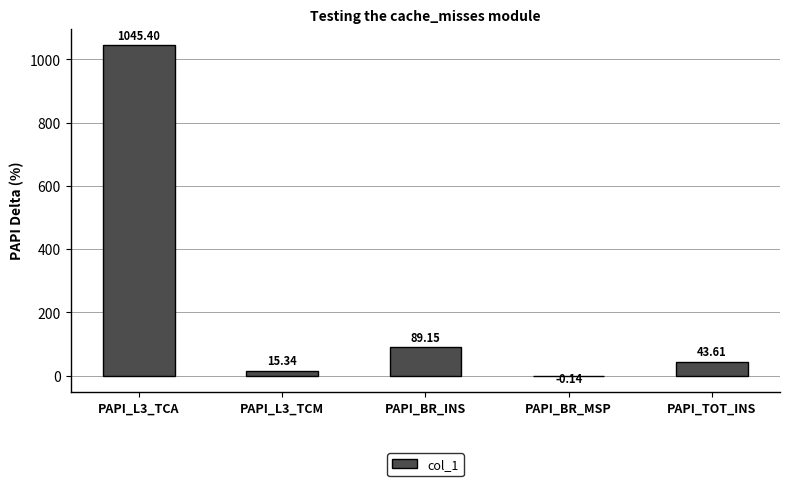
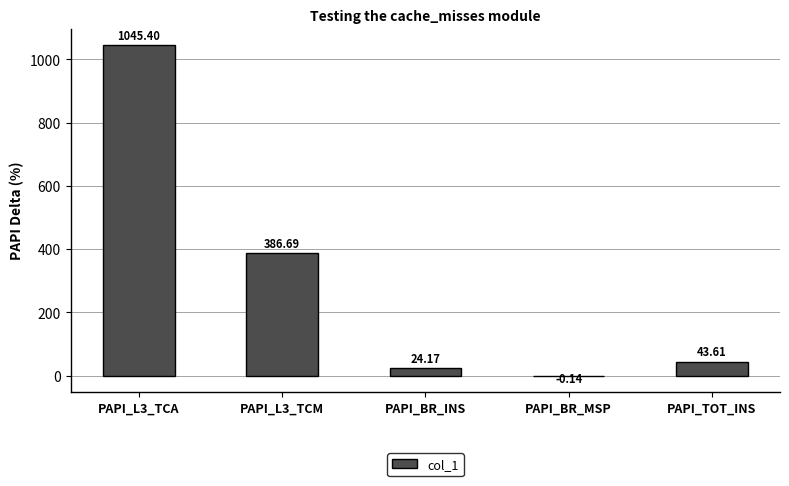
PAPI_L3_TCM: 15.34 -> 386.69
PAPI_BR_INS: 89.15 -> 24.17
